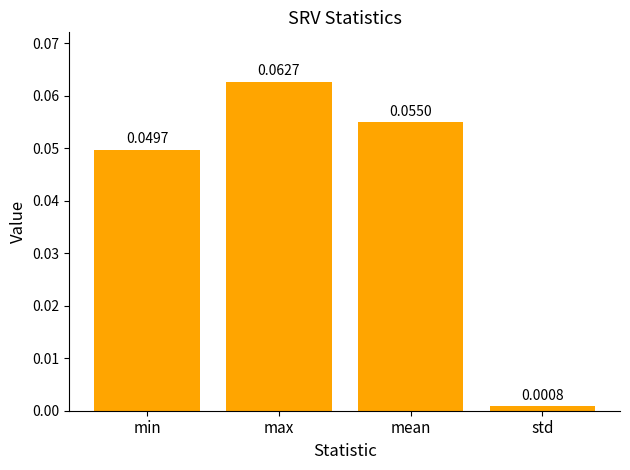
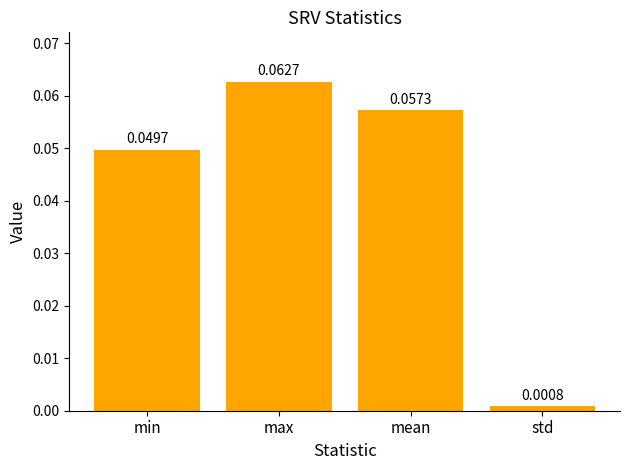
mean: 0.0550 -> 0.0573
